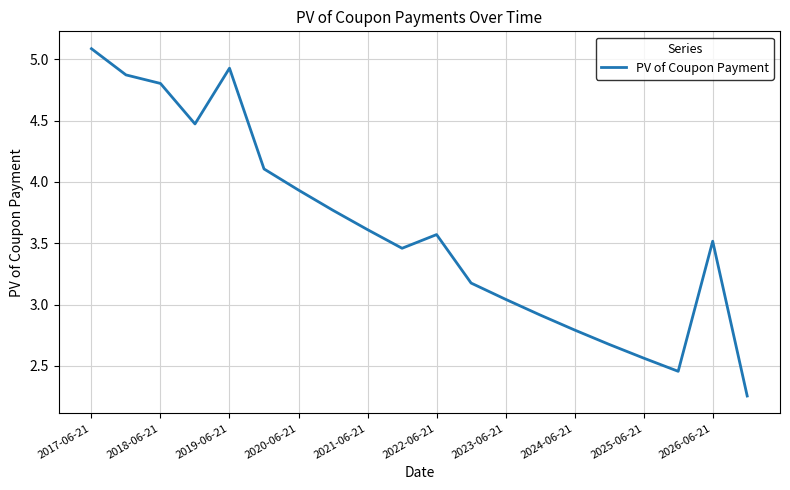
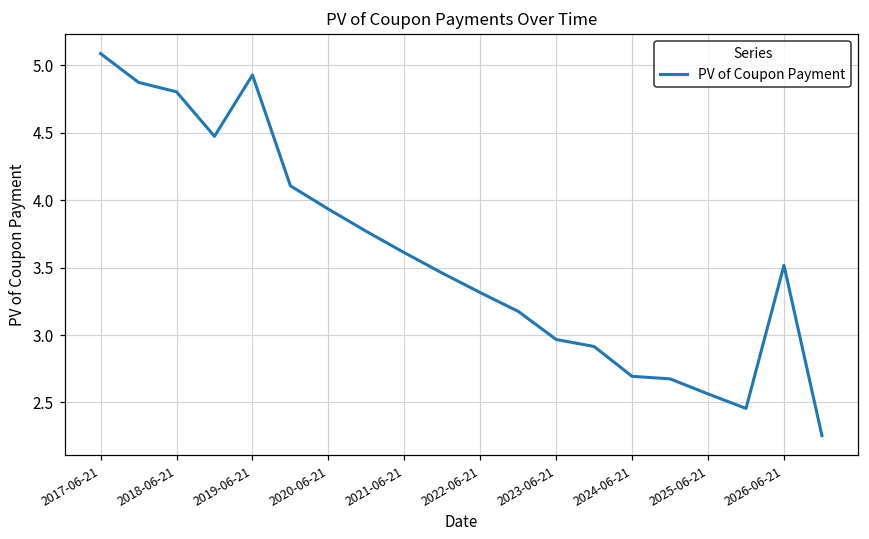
2022-06-21: 3.57 -> 3.31
2023-06-21: 3.04 -> 2.97
2024-06-21: 2.79 -> 2.69
